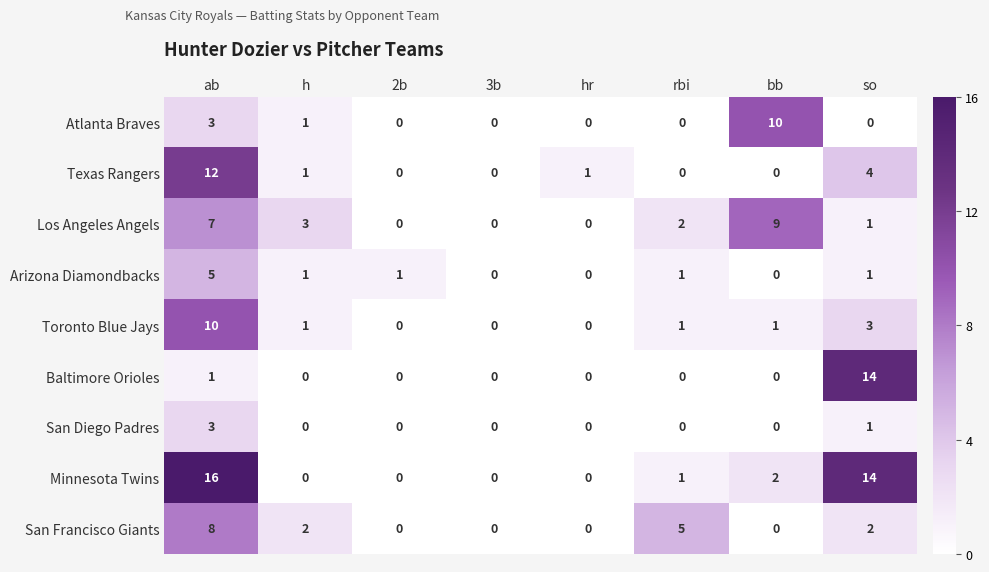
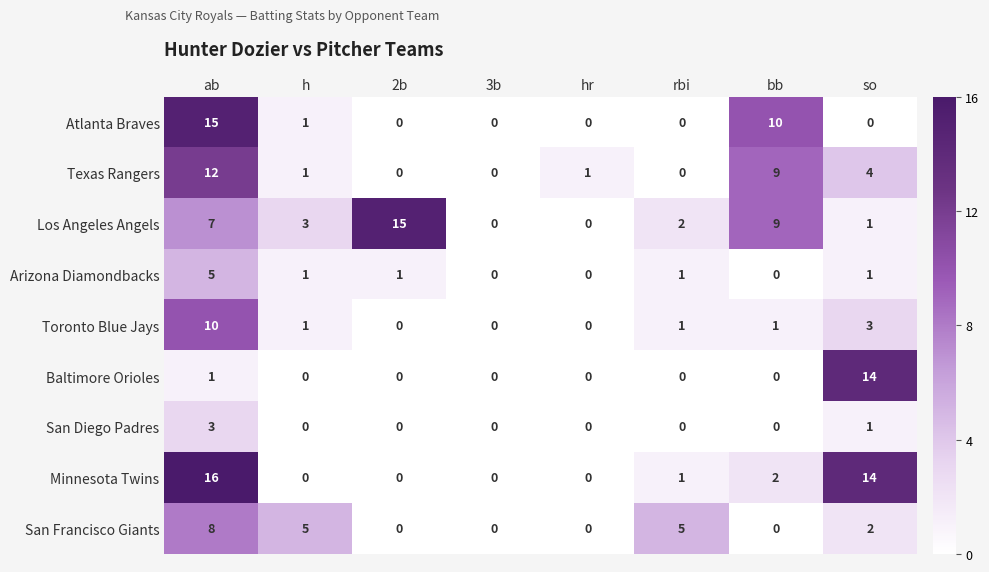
Atlanta Braves, ab: 3 -> 15
Texas Rangers, bb: 0 -> 9
Los Angeles Angels, 2b: 0 -> 15
San Francisco Giants, h: 2 -> 5
